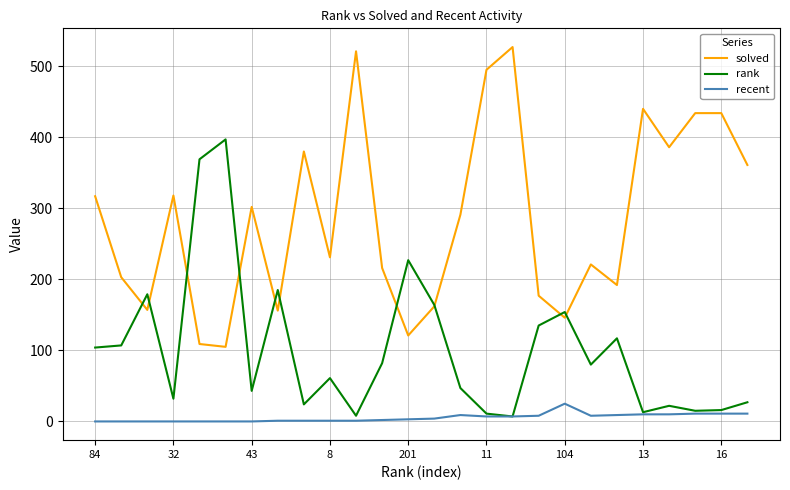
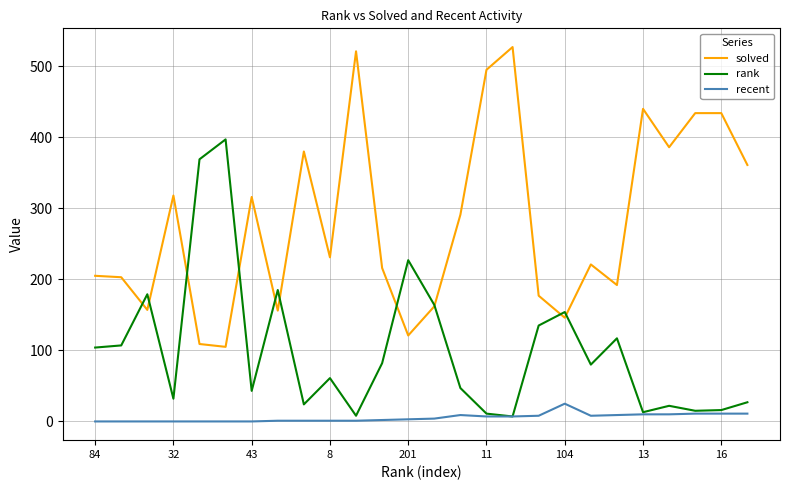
solved, 84: 320 -> 210
solved, 43: 300 -> 320
